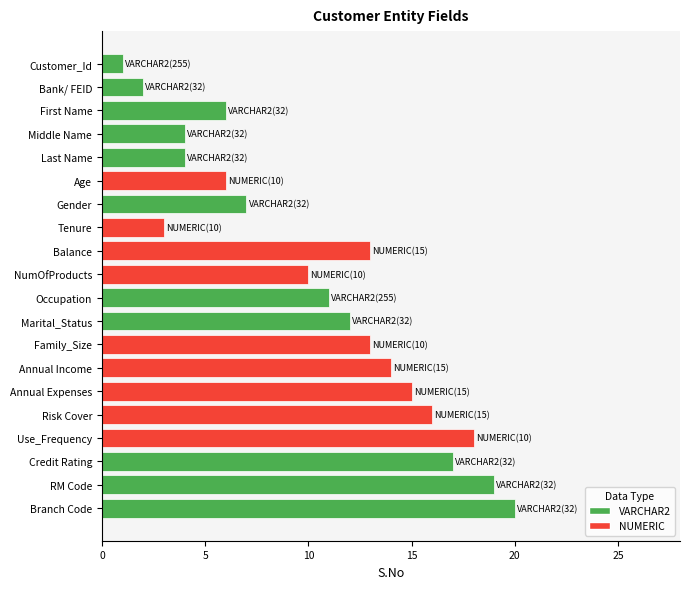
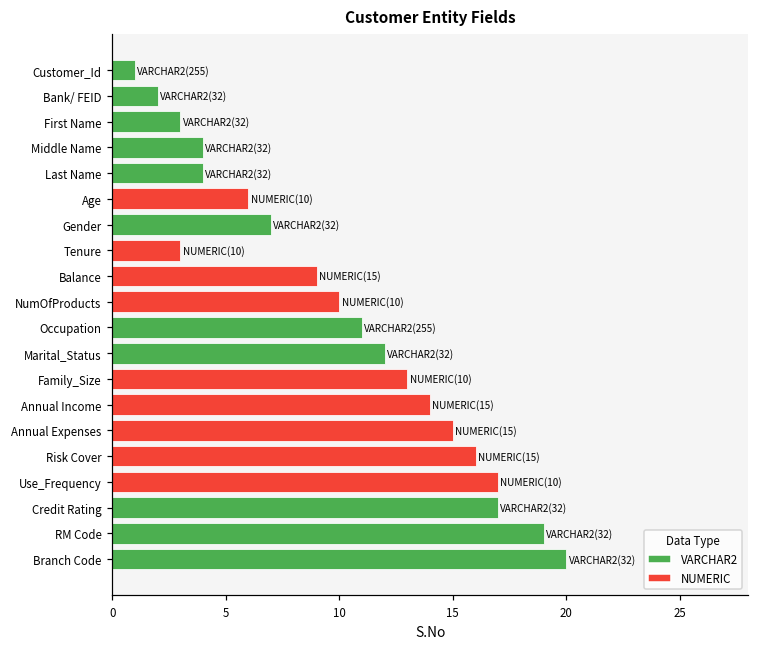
First Name: 6 -> 3
Balance: 13 -> 9
Use_Frequency: 18 -> 17
